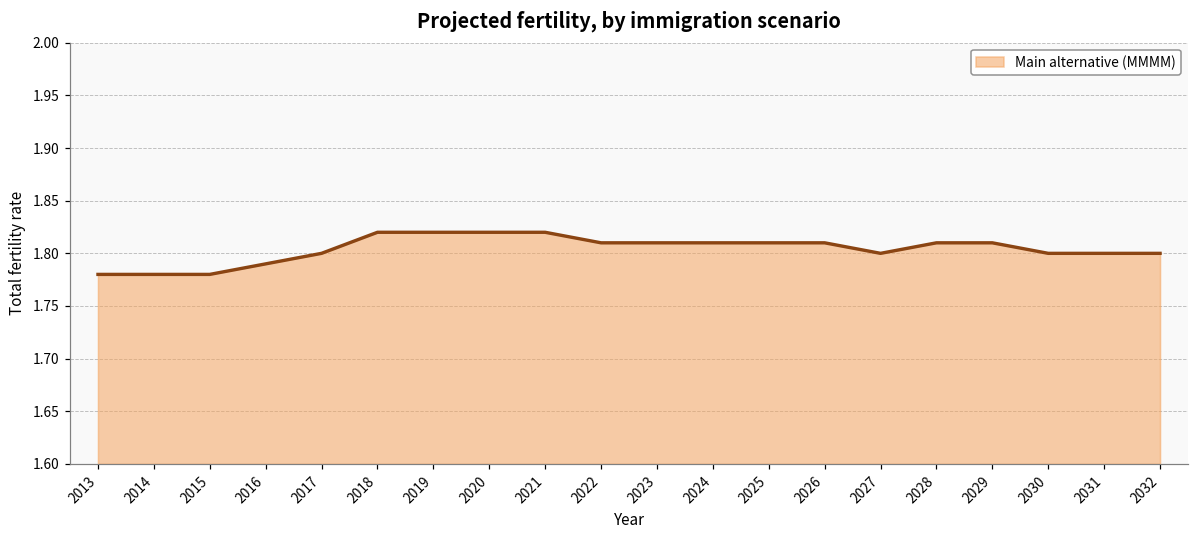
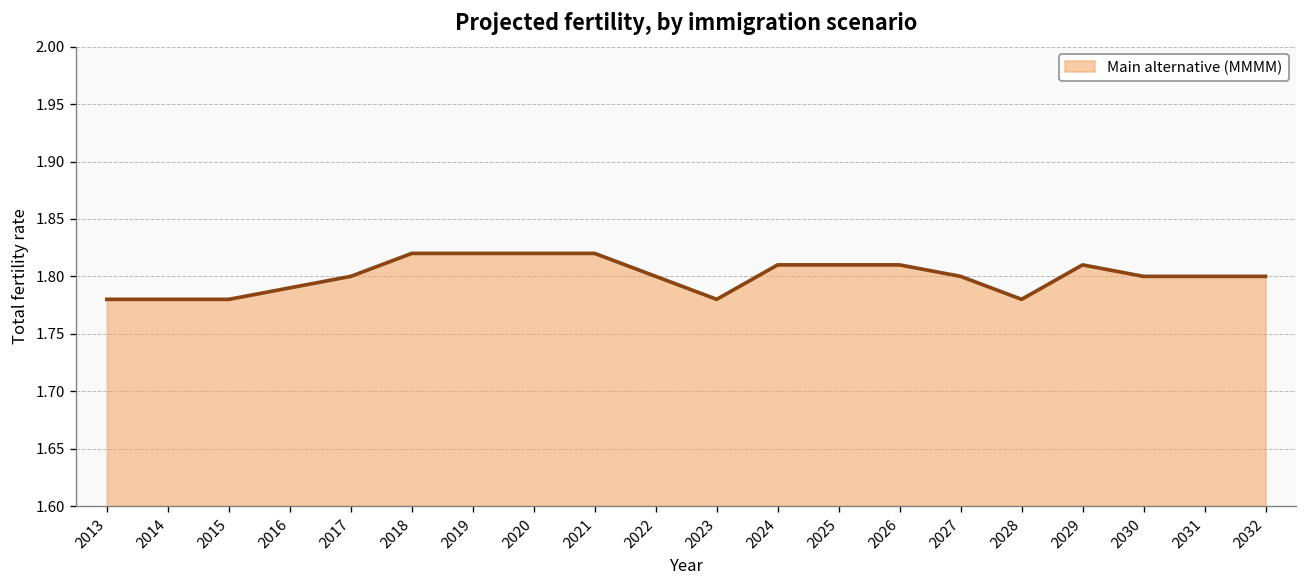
2022: 1.81 -> 1.80
2023: 1.81 -> 1.78
2028: 1.81 -> 1.78
